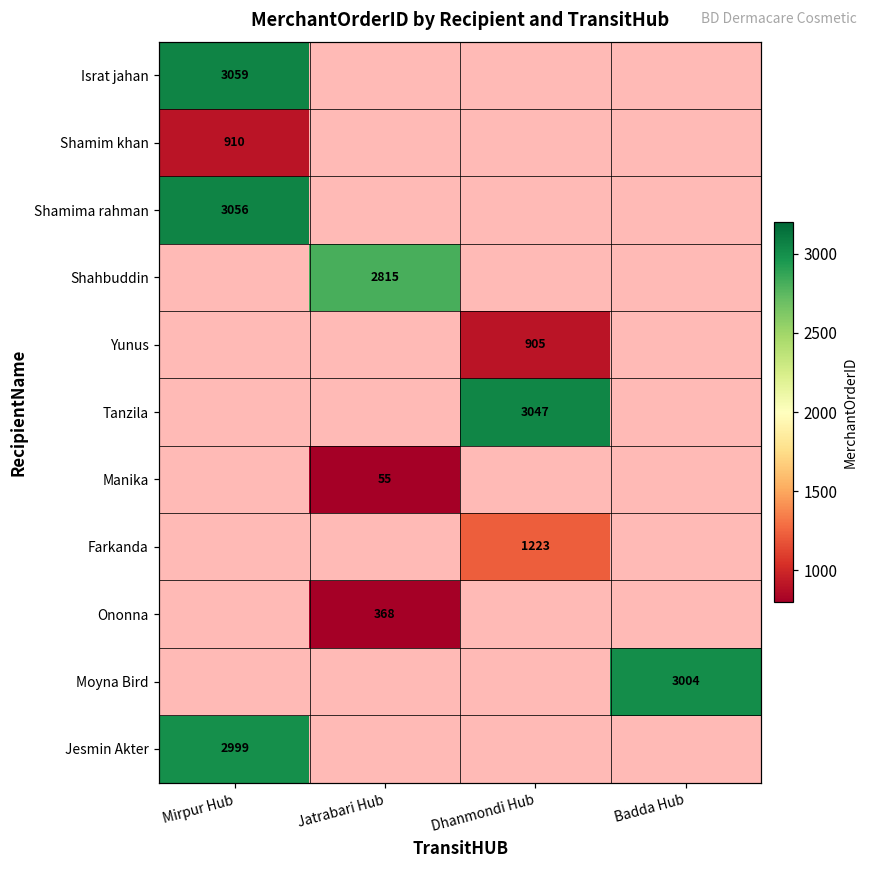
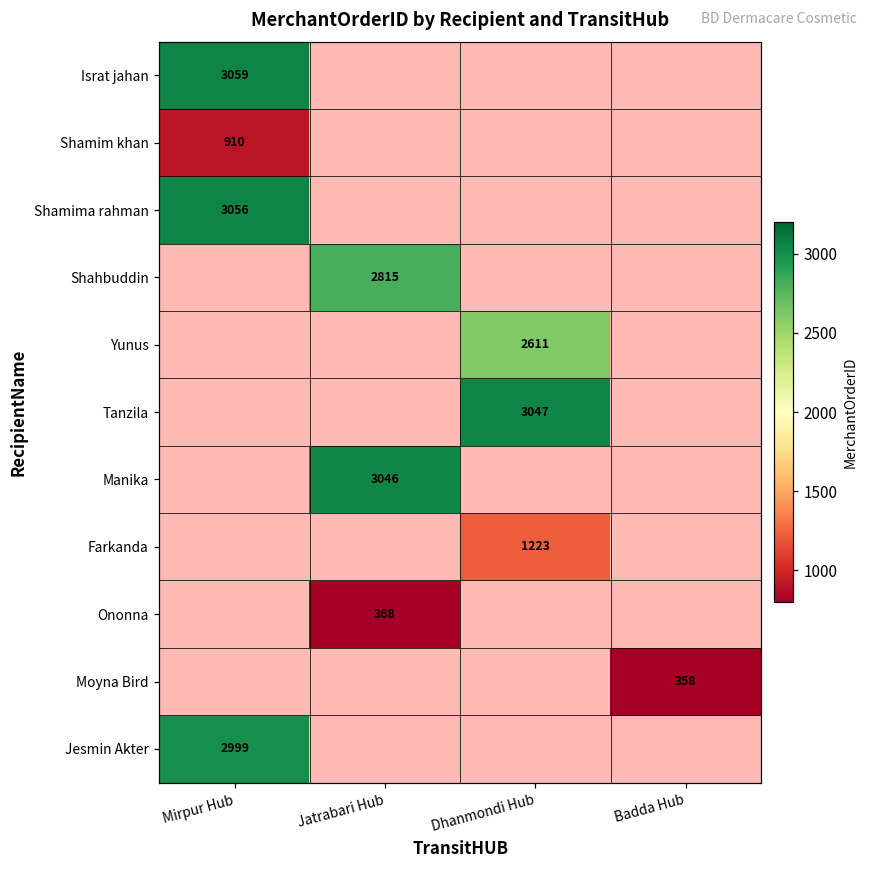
Yunus, Dhanmondi Hub: 905 -> 2611
Manika, Jatrabari Hub: 55 -> 3046
Moyna Bird, Badda Hub: 3004 -> 358
